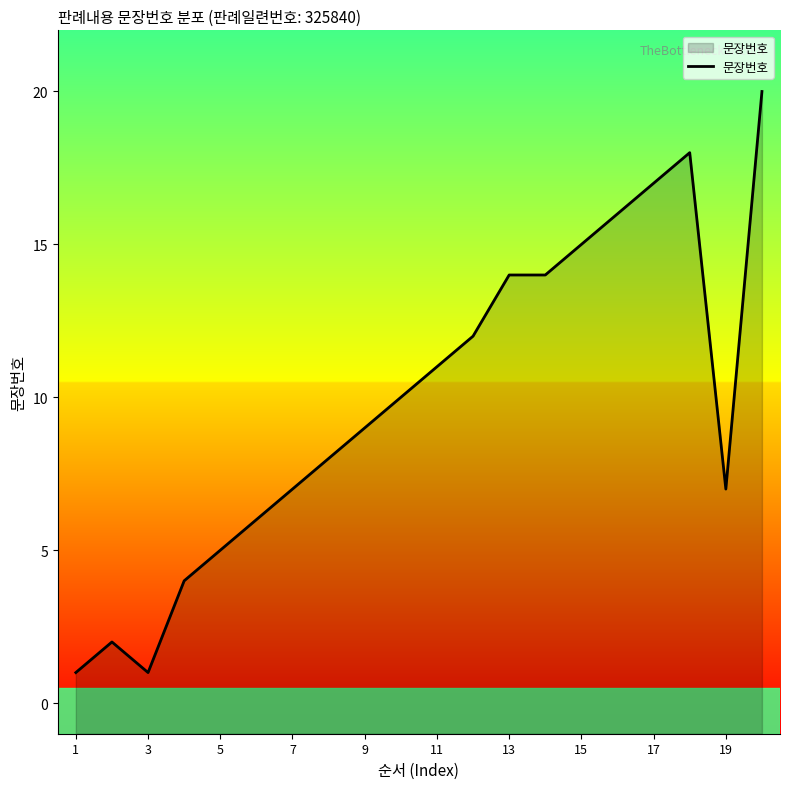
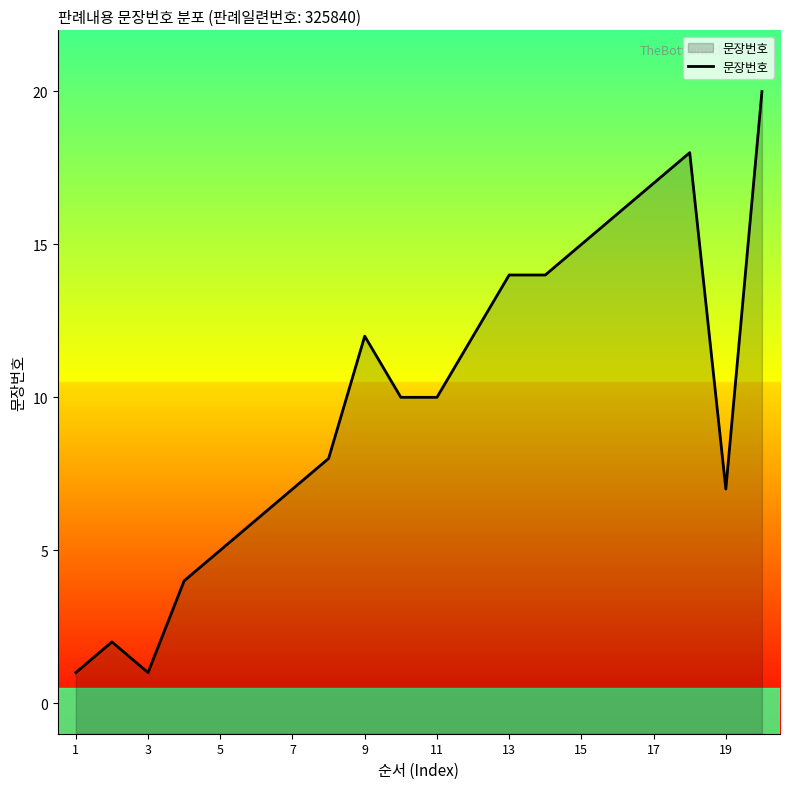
9: 9 -> 12
11: 11 -> 10
